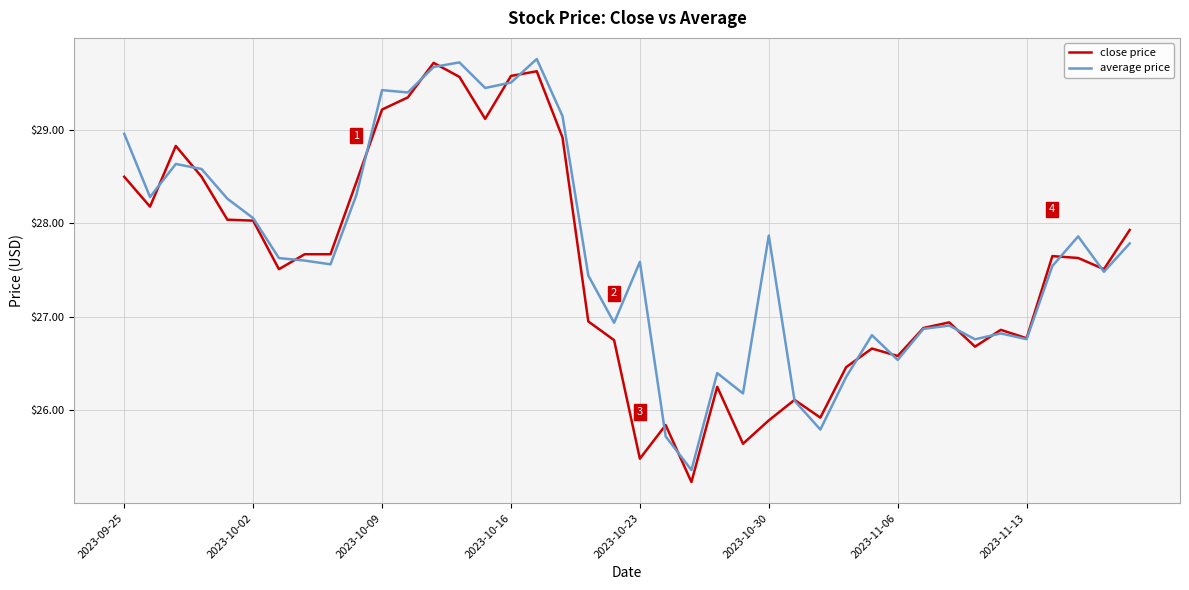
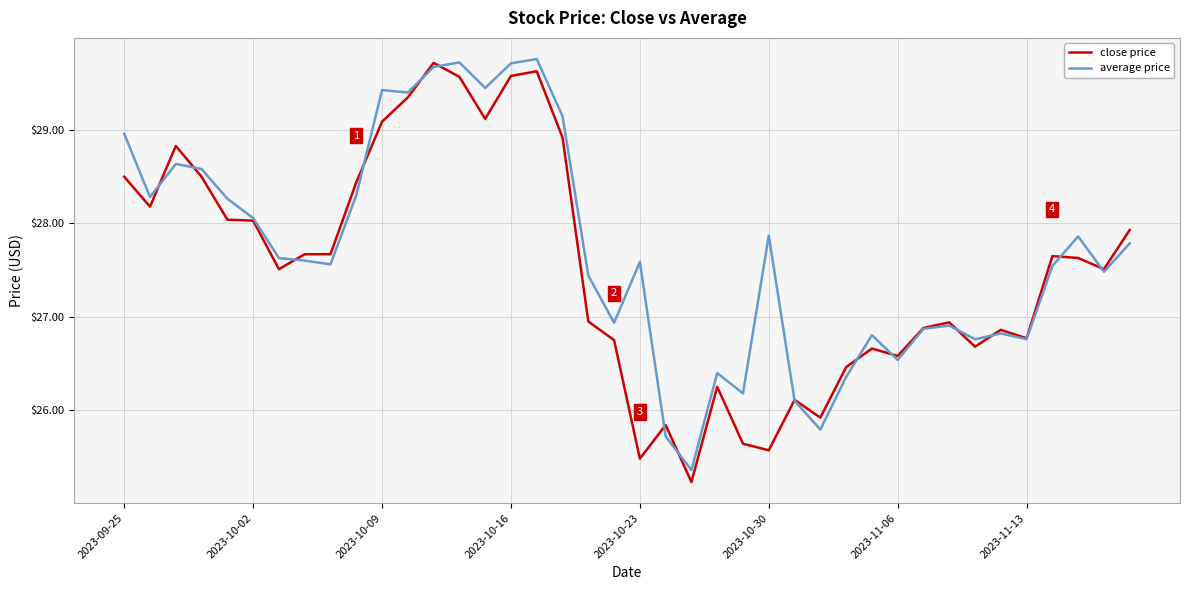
close price, 2023-10-09: $29.2 -> $29.1
average price, 2023-10-16: $29.5 -> $29.7
close price, 2023-10-30: $25.9 -> $25.6
